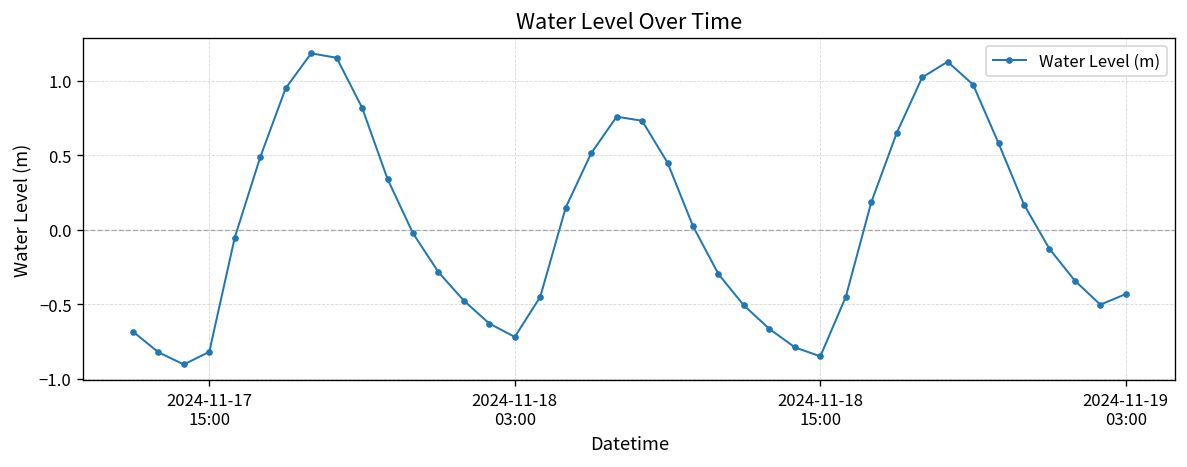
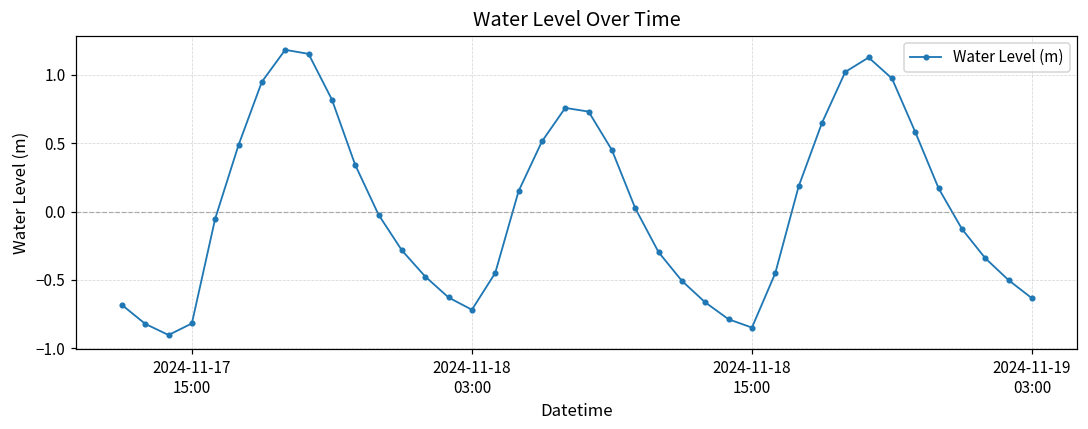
2024-11-19 03:00: -0.43 -> -0.63
